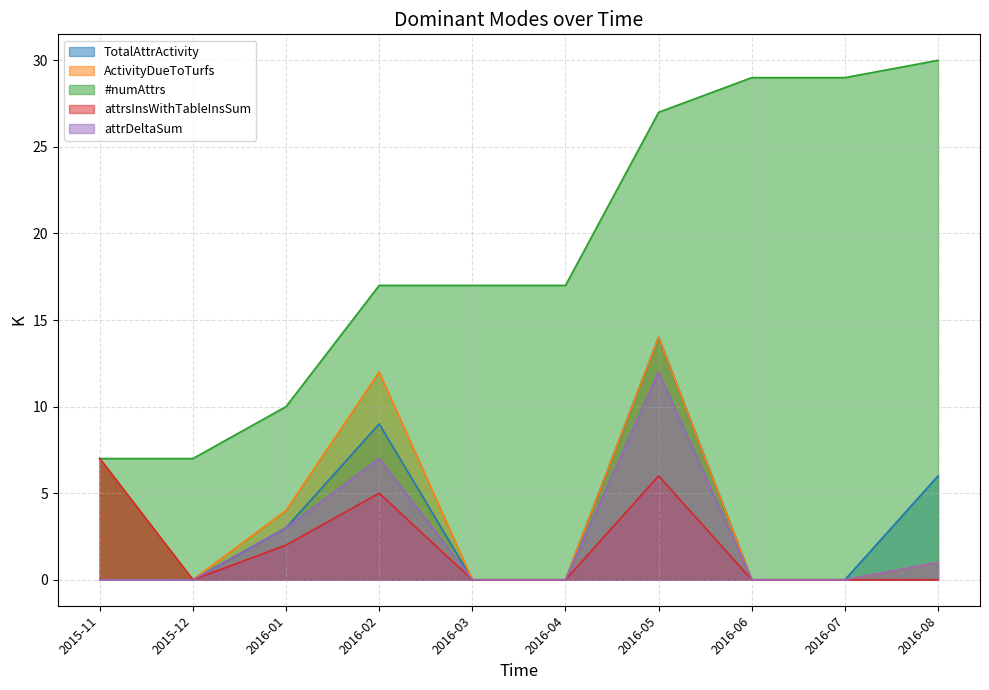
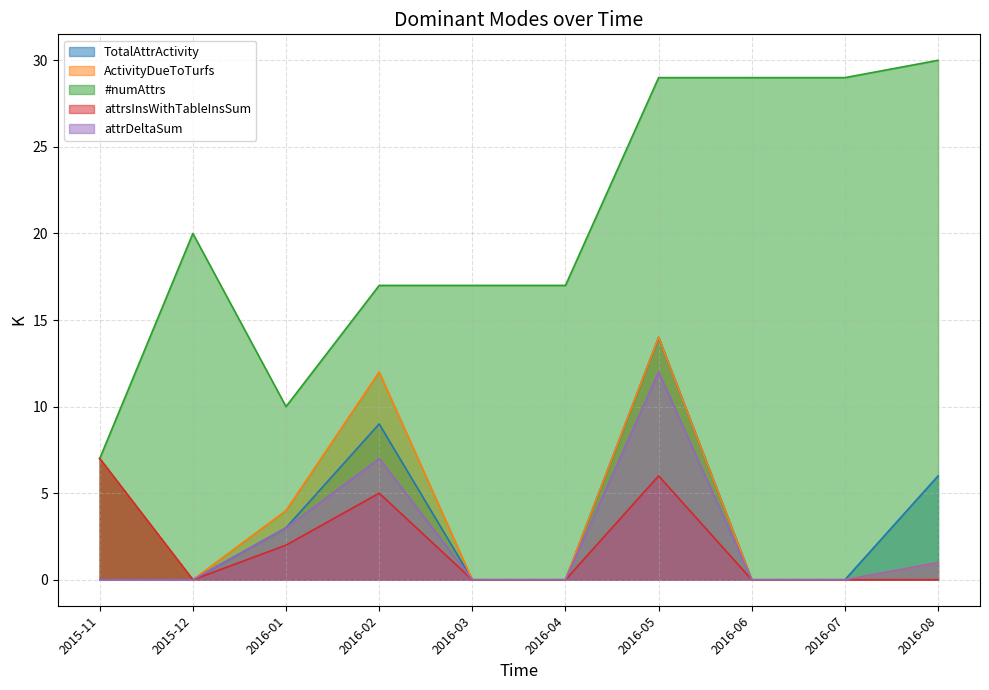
#numAttrs, 2015-12: 7 -> 20
#numAttrs, 2016-05: 27 -> 29
